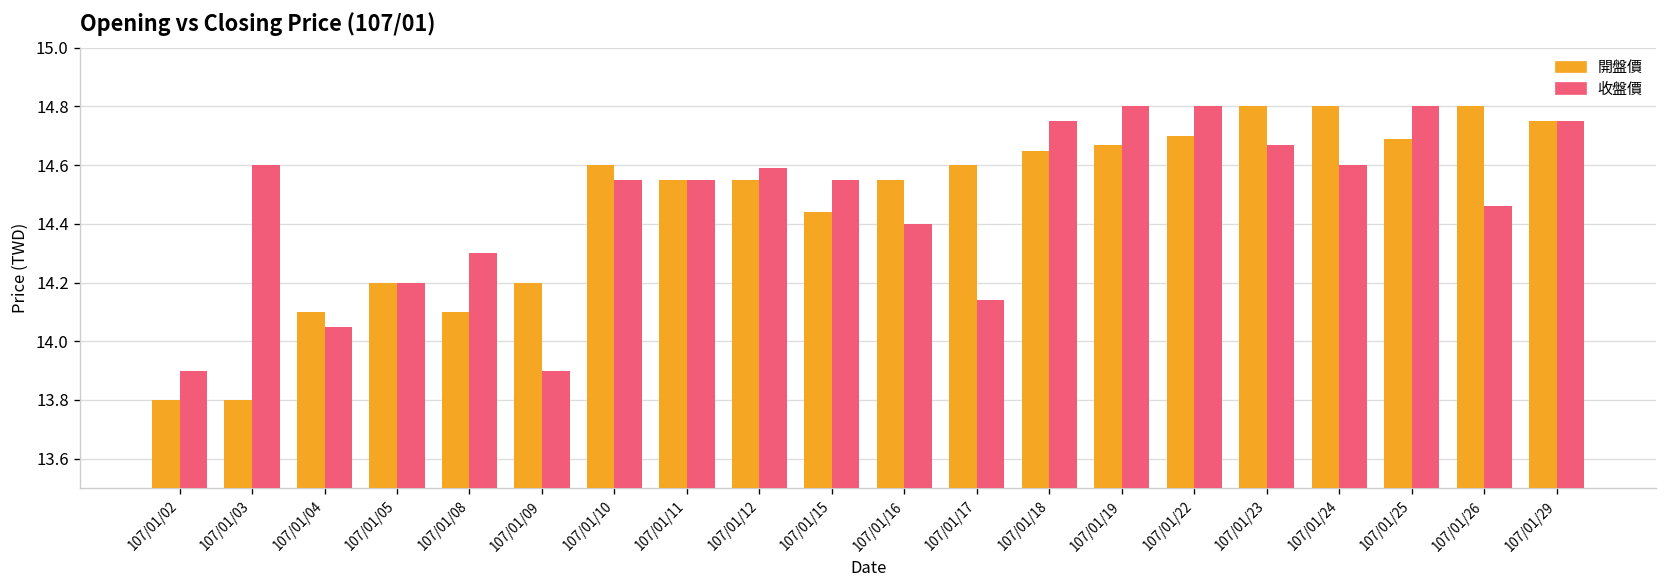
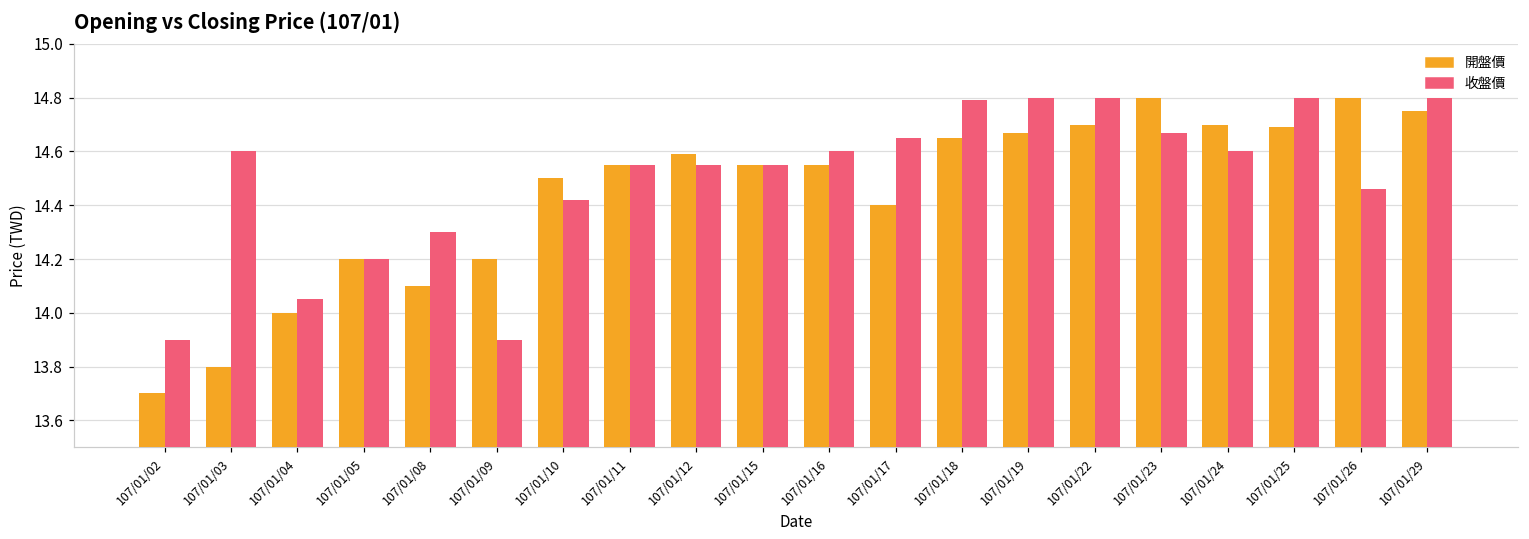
開盤價, 107/01/02: 13.8 -> 13.7
開盤價, 107/01/04: 14.1 -> 14.0
開盤價, 107/01/10: 14.6 -> 14.5
收盤價, 107/01/10: 14.55 -> 14.42
開盤價, 107/01/12: 14.55 -> 14.59
收盤價, 107/01/12: 14.59 -> 14.55
開盤價, 107/01/15: 14.44 -> 14.55
收盤價, 107/01/16: 14.4 -> 14.6
開盤價, 107/01/17: 14.6 -> 14.4
收盤價, 107/01/17: 14.14 -> 14.65
收盤價, 107/01/18: 14.75 -> 14.79
開盤價, 107/01/24: 14.8 -> 14.7
收盤價, 107/01/29: 14.75 -> 14.80
